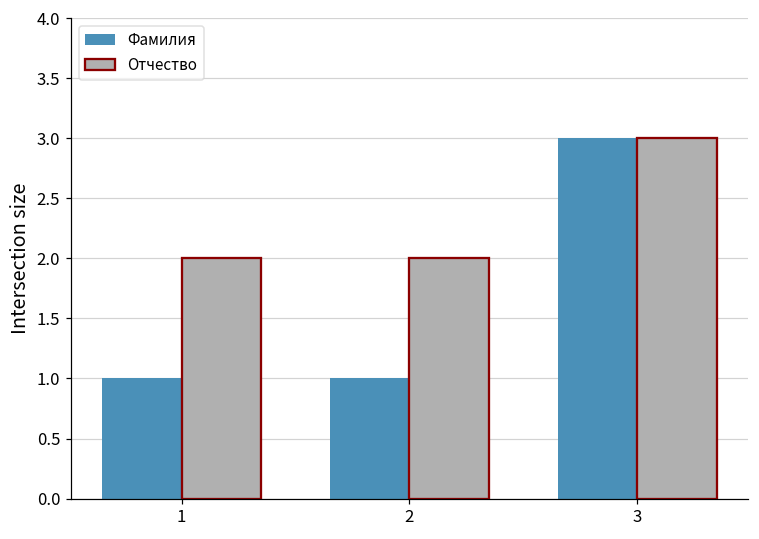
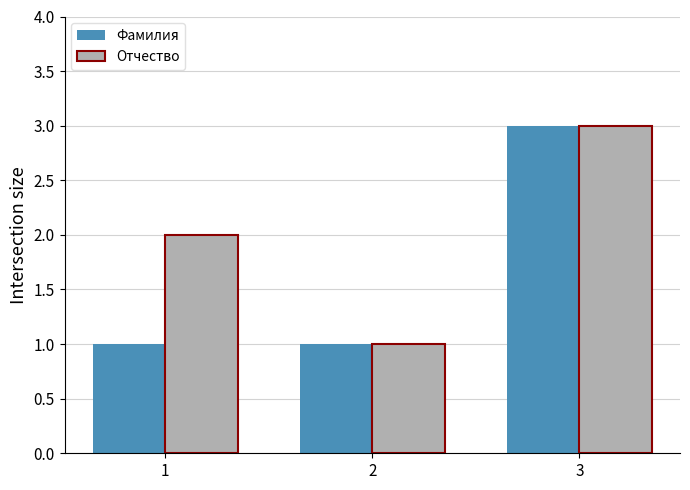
Отчество, 2: 2 -> 1
